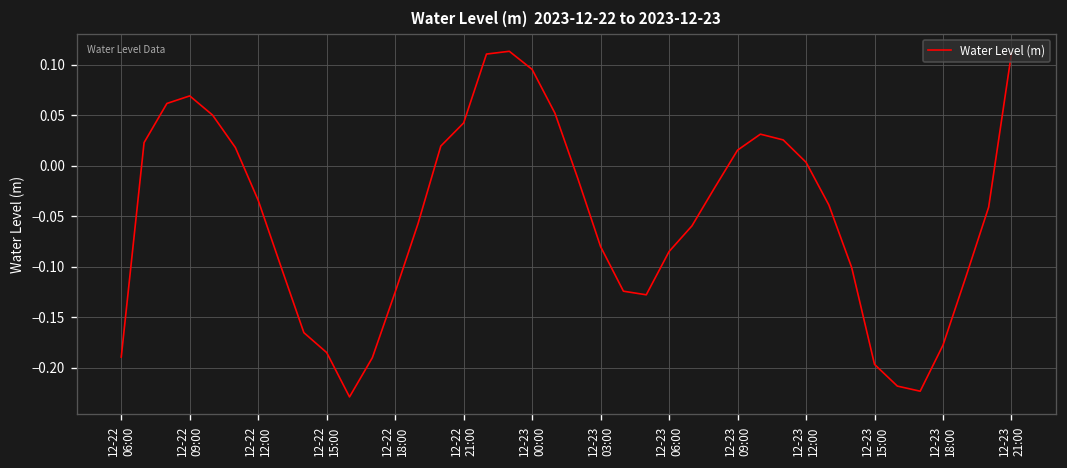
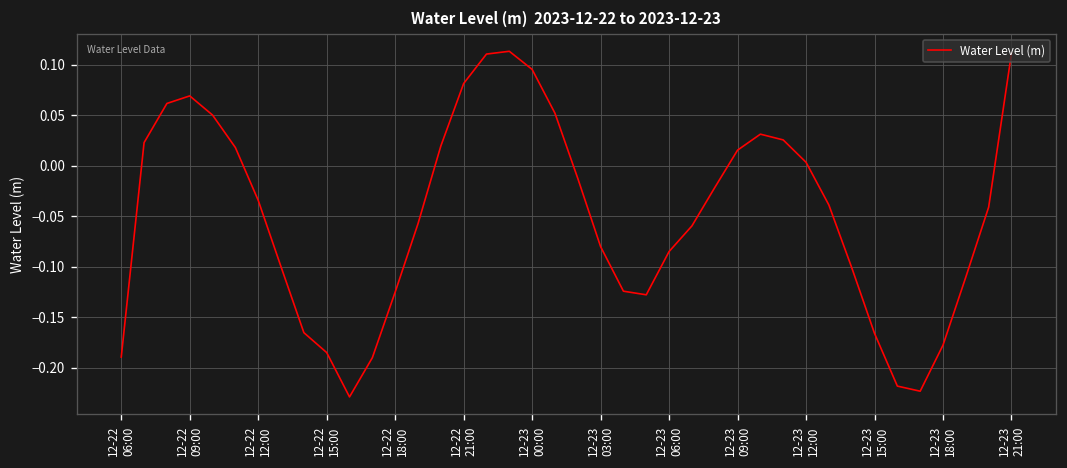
12-22 21:00: 0.04 -> 0.08
12-23 15:00: -0.20 -> -0.17
